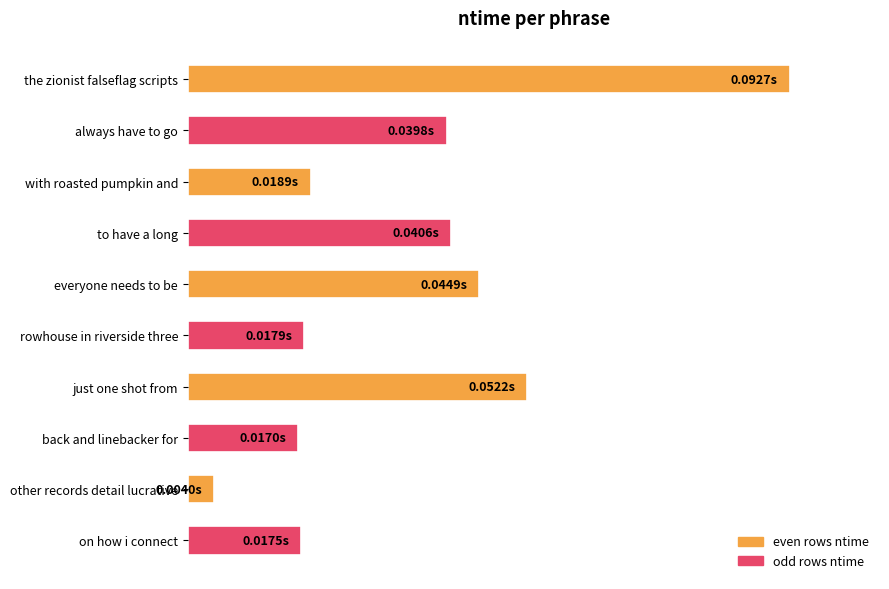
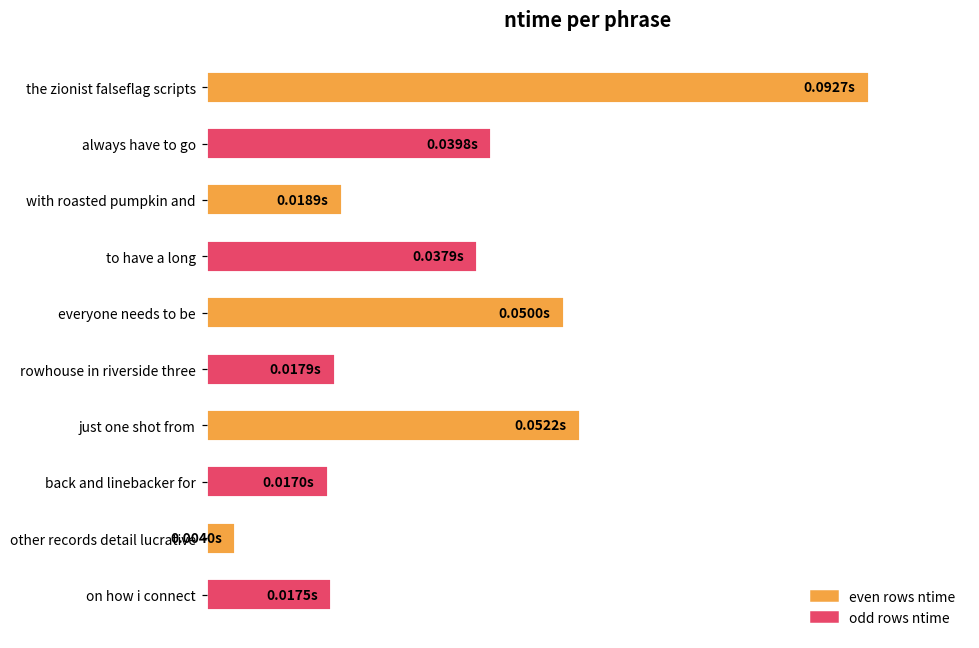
to have a long: 0.0406s -> 0.0379s
everyone needs to be: 0.0449s -> 0.0500s
